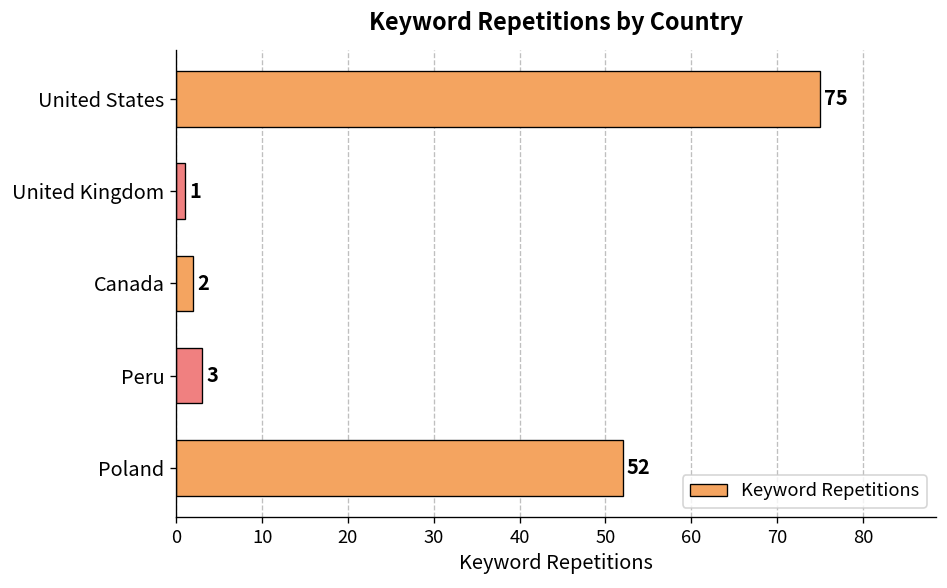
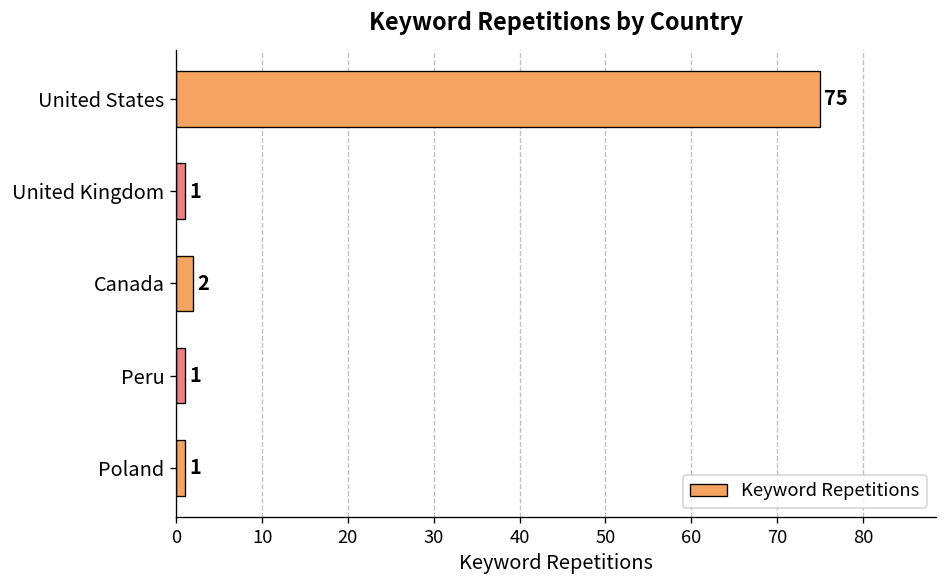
Peru: 3 -> 1
Poland: 52 -> 1
